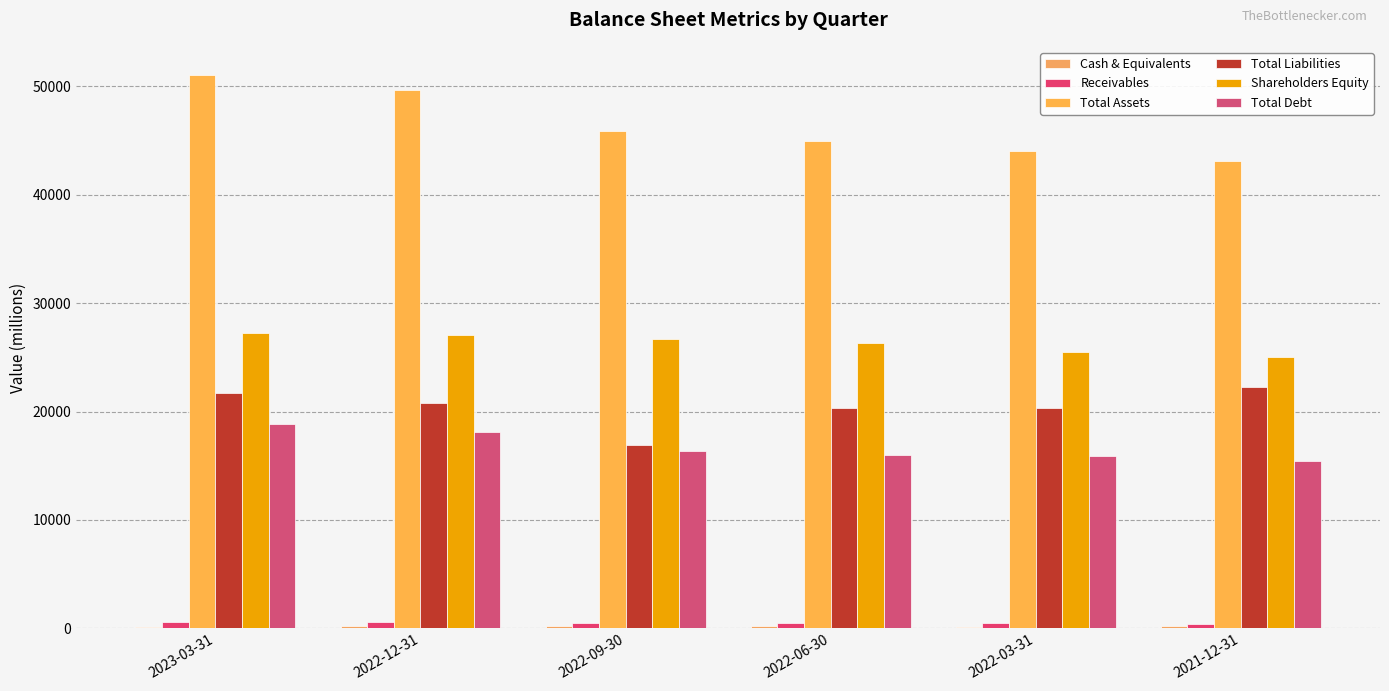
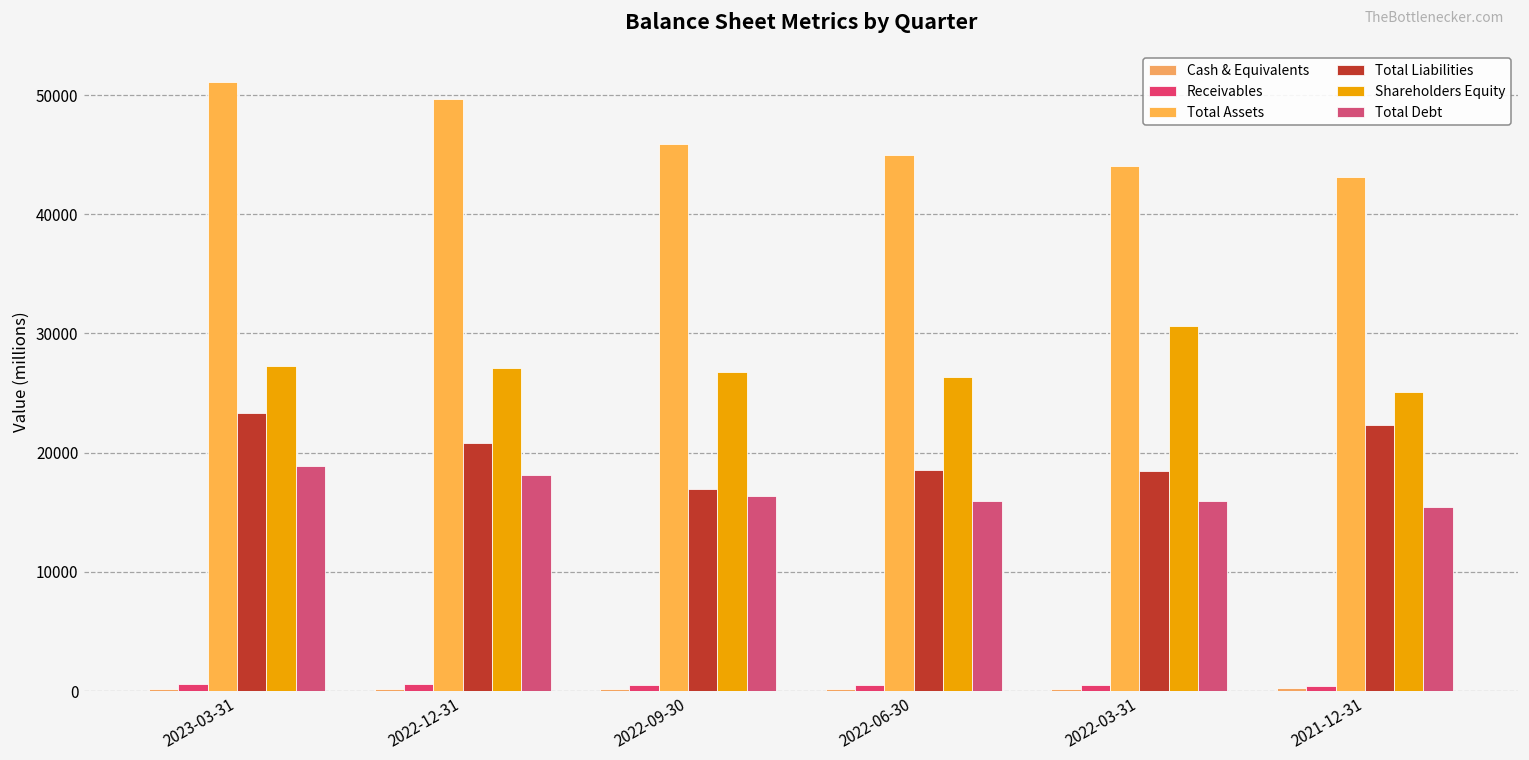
Total Liabilities, 2023-03-31: 21700 -> 23300
Total Liabilities, 2022-06-30: 20300 -> 18500
Total Liabilities, 2022-03-31: 20300 -> 18500
Shareholders Equity, 2022-03-31: 25500 -> 30600
